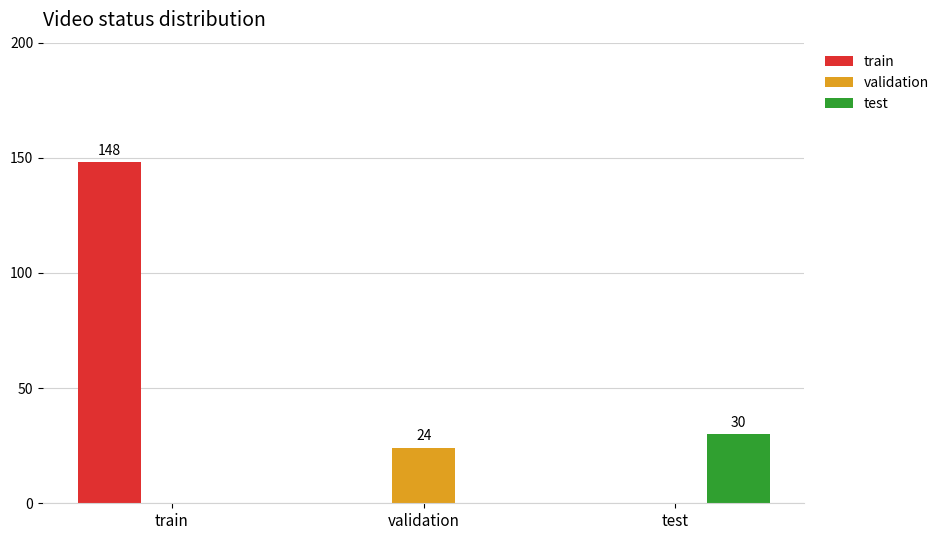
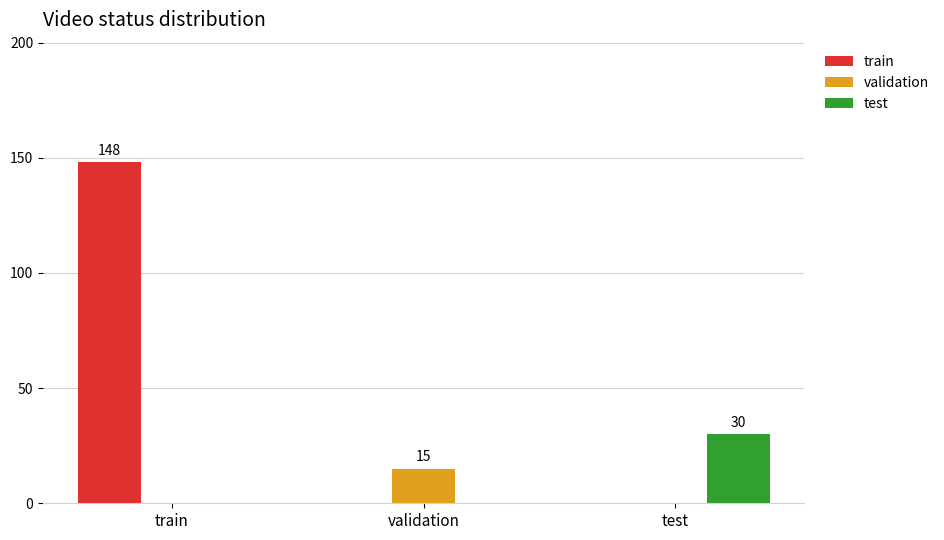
validation, validation: 24 -> 15
